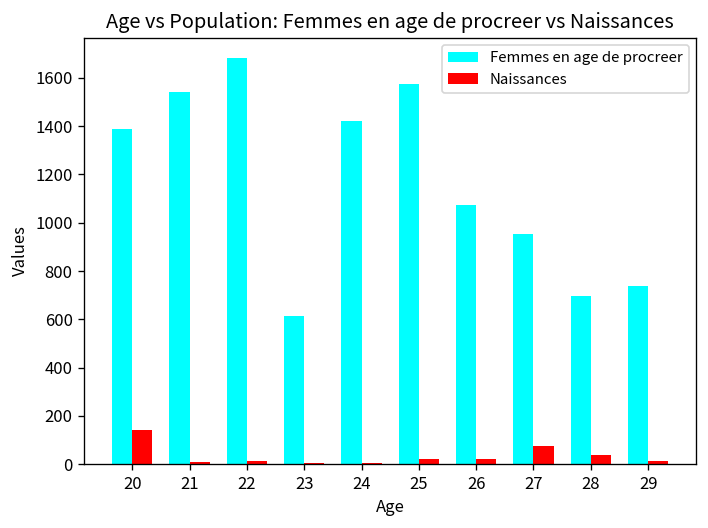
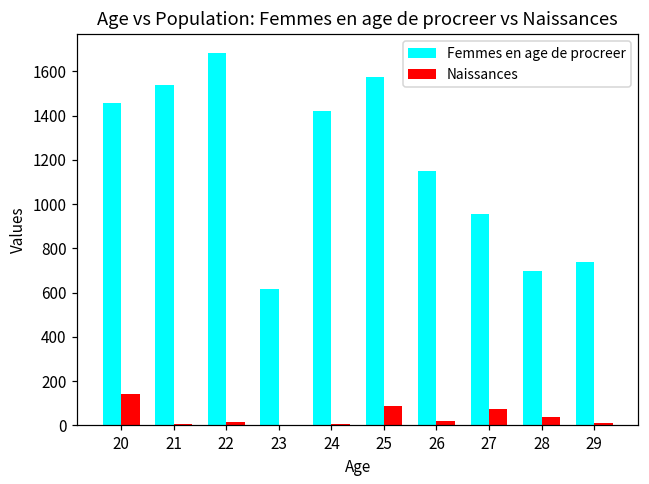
Femmes en age de procreer, 20: 1390 -> 1460
Naissances, 25: 20 -> 90
Femmes en age de procreer, 26: 1080 -> 1150
